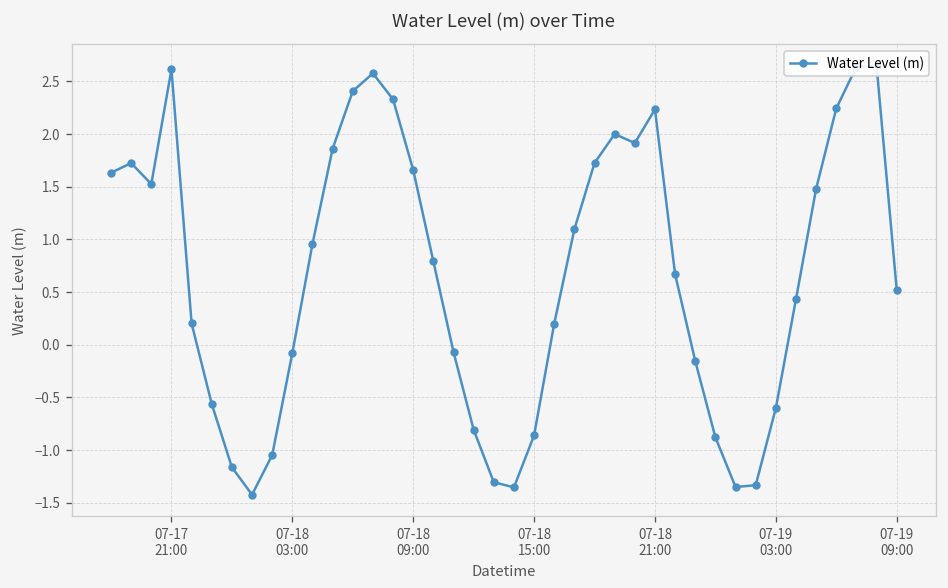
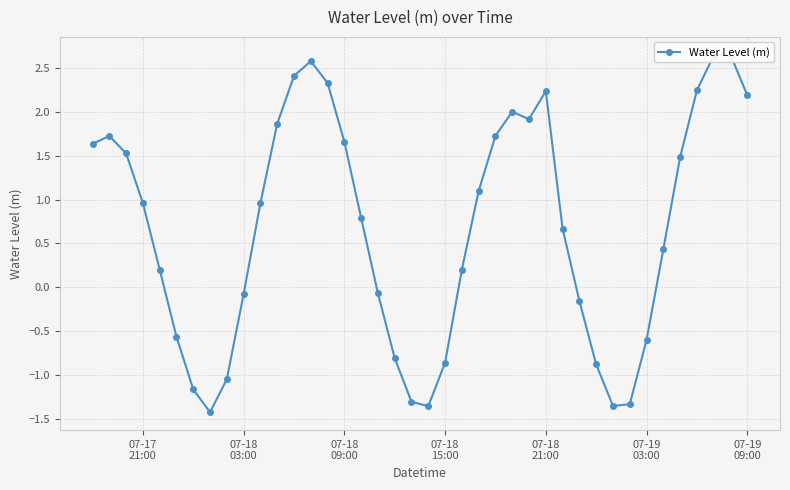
07-17 21:00: 2.6 -> 1.0
07-19 09:00: 0.5 -> 2.2
